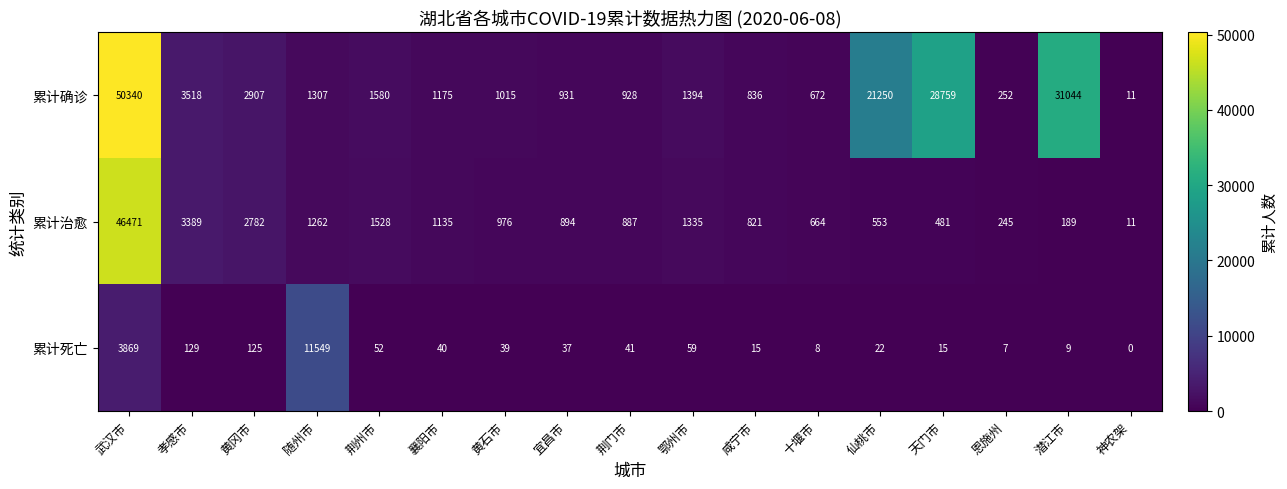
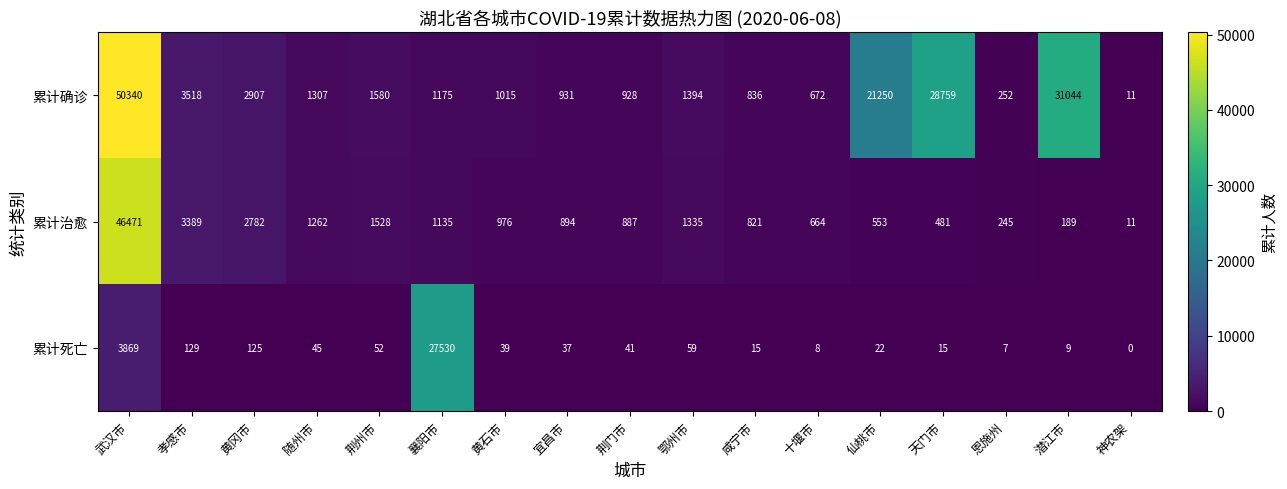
累计死亡, 随州市: 11549 -> 45
累计死亡, 襄阳市: 40 -> 27530
